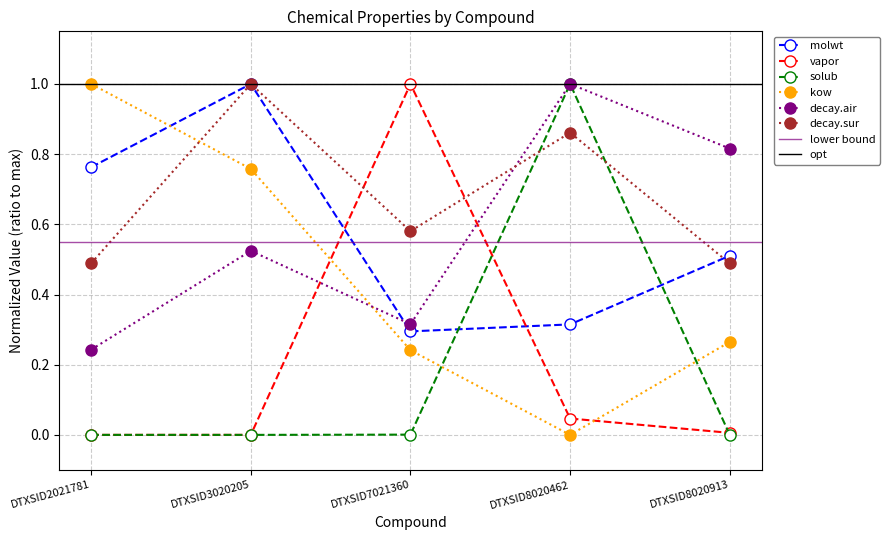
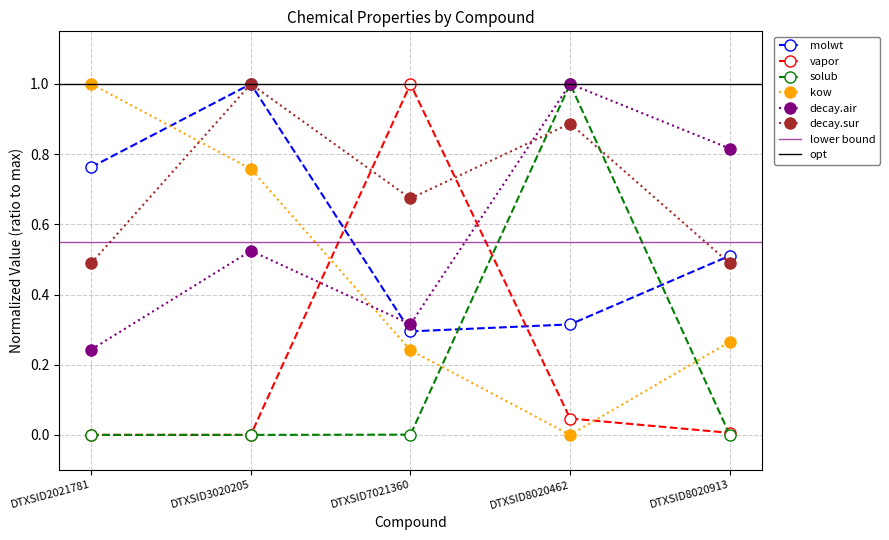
decay.sur, DTXSID7021360: 0.58 -> 0.67
decay.sur, DTXSID8020462: 0.86 -> 0.89
